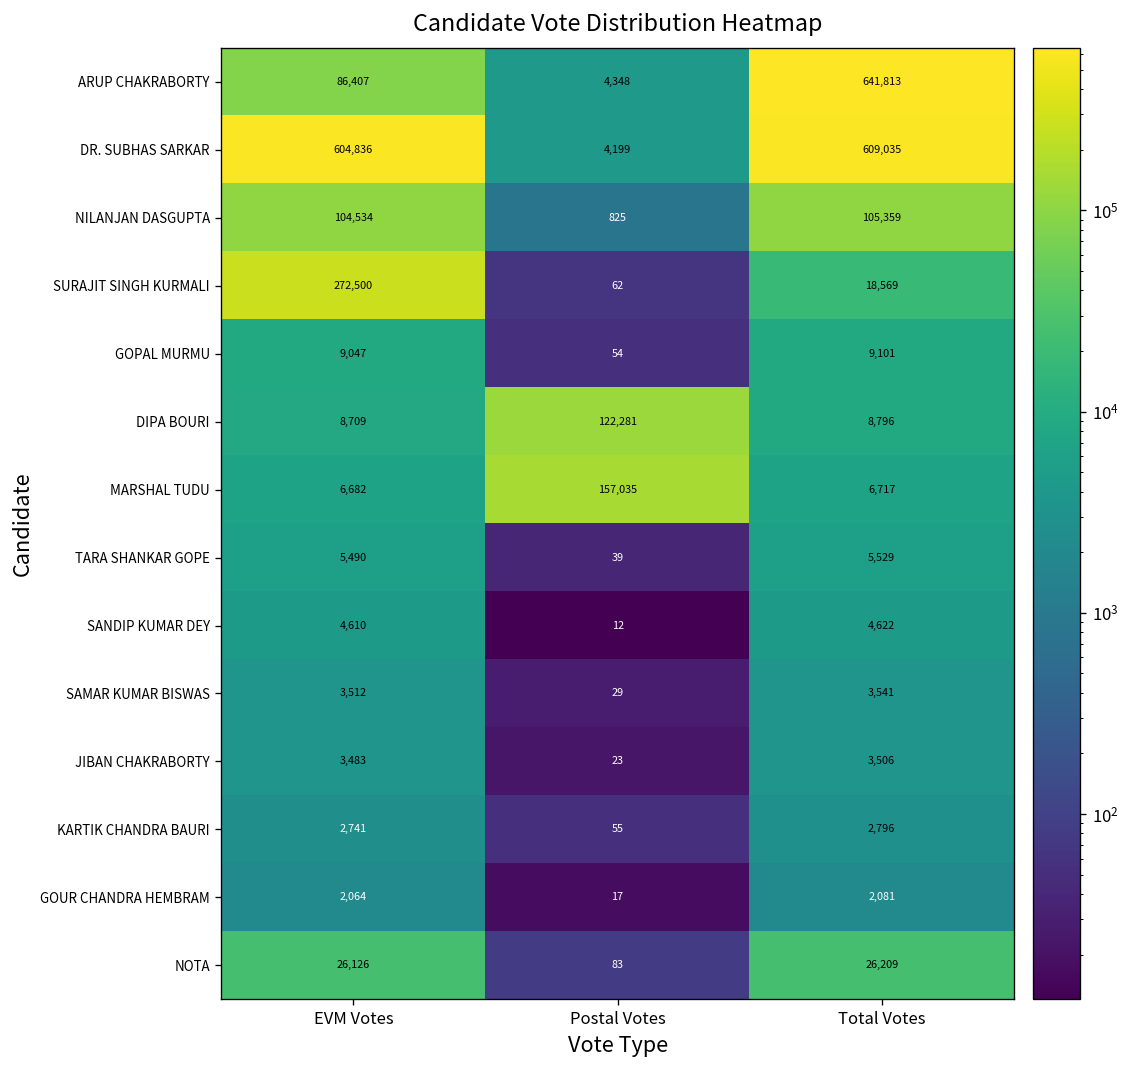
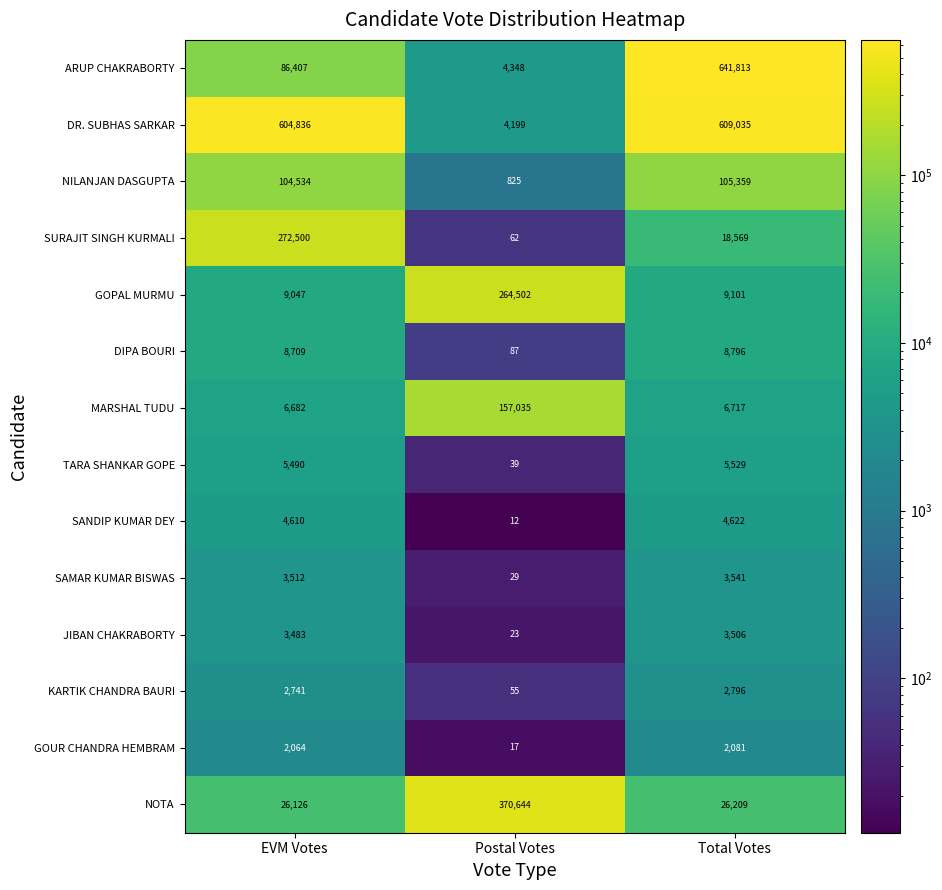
GOPAL MURMU, Postal Votes: 54 -> 264,502
DIPA BOURI, Postal Votes: 122,281 -> 87
NOTA, Postal Votes: 83 -> 370,644
